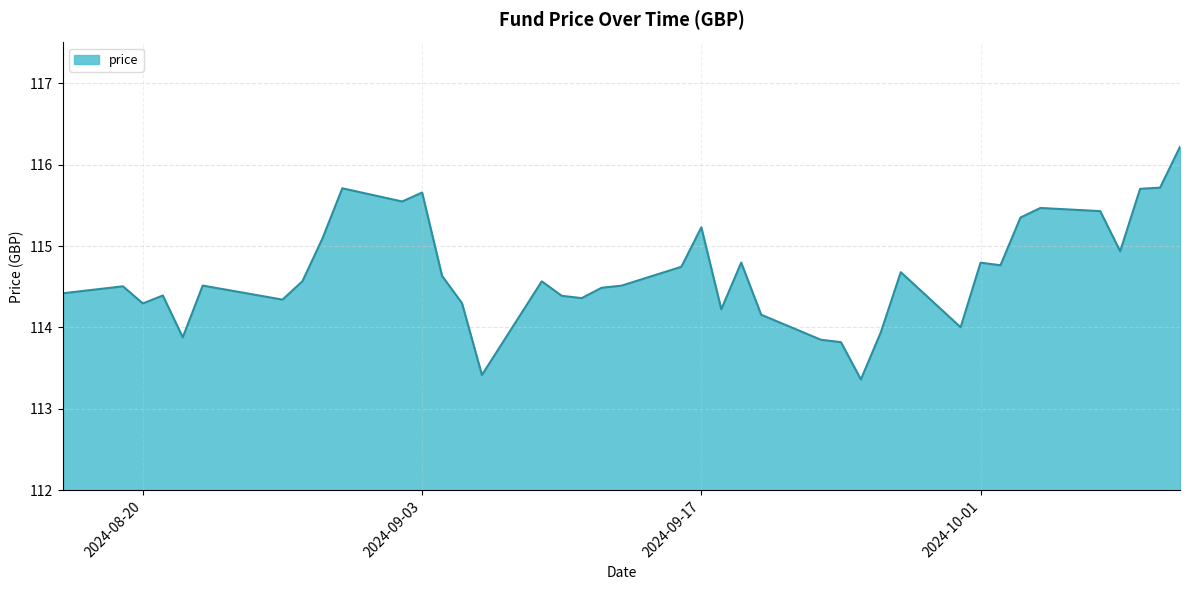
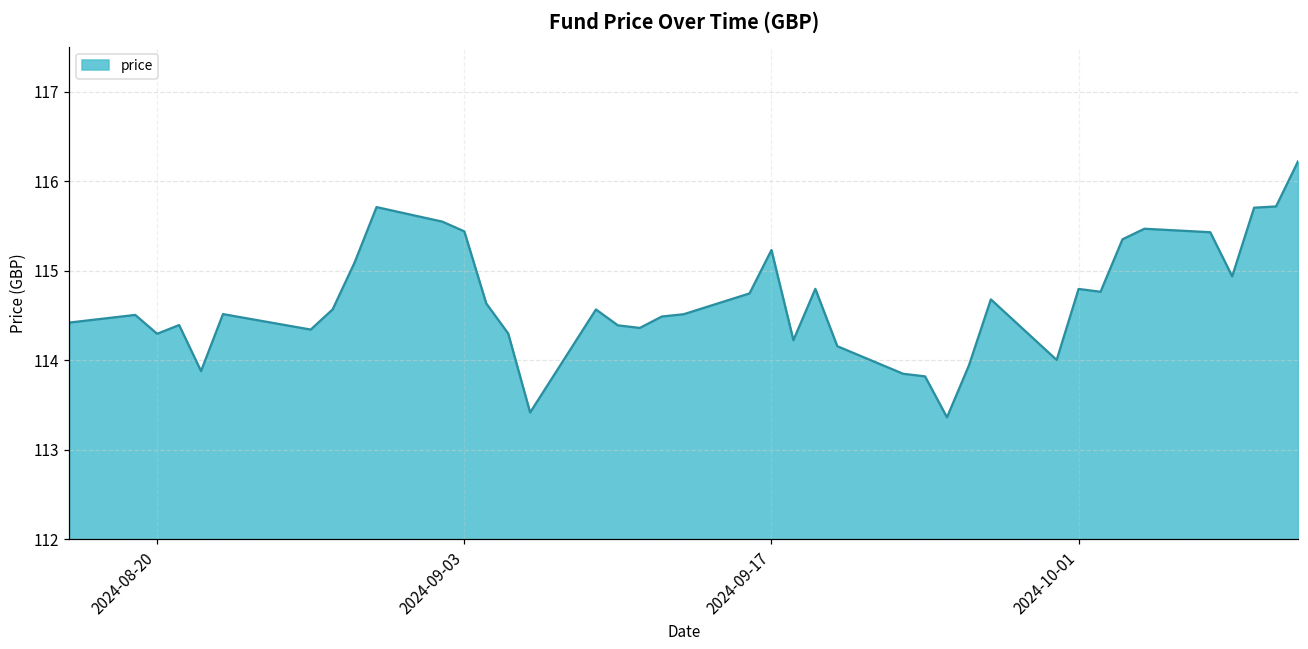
2024-09-03: 115.7 -> 115.4
